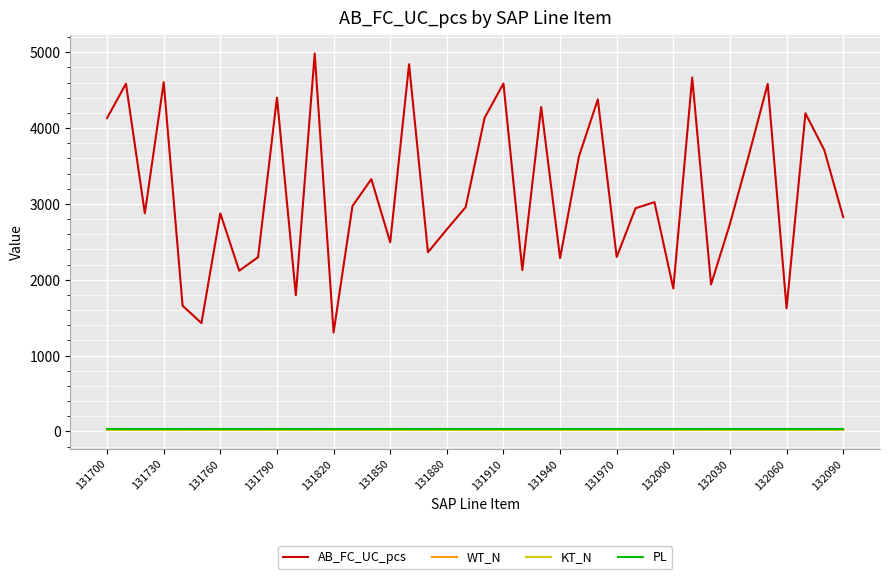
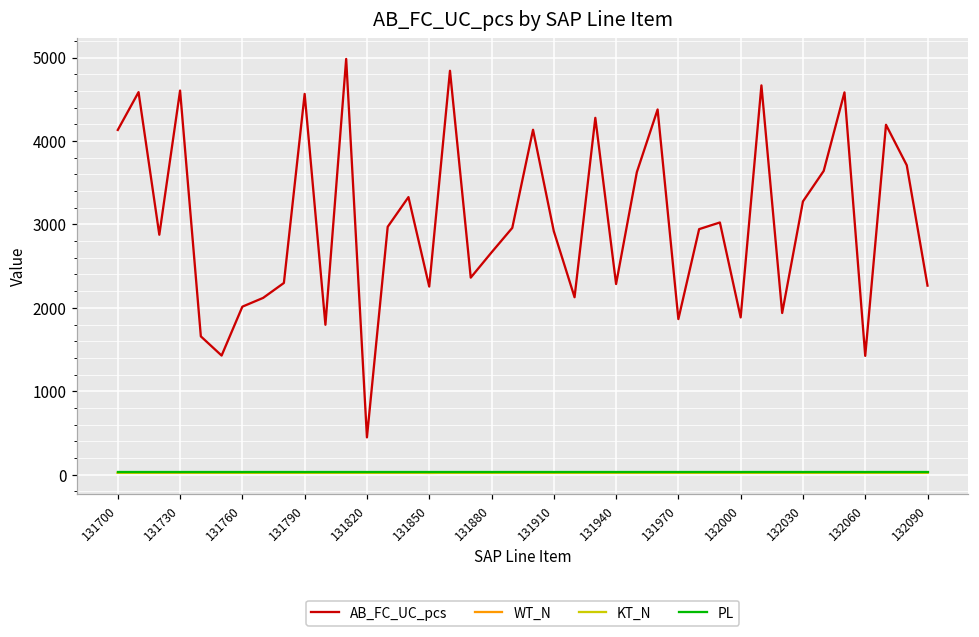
AB_FC_UC_pcs, 131760: 2900 -> 2000
AB_FC_UC_pcs, 131790: 4400 -> 4600
AB_FC_UC_pcs, 131820: 1300 -> 400
AB_FC_UC_pcs, 131850: 2500 -> 2300
AB_FC_UC_pcs, 131910: 4600 -> 2900
AB_FC_UC_pcs, 131970: 2300 -> 1900
AB_FC_UC_pcs, 132030: 2700 -> 3300
AB_FC_UC_pcs, 132060: 1600 -> 1400
AB_FC_UC_pcs, 132090: 2800 -> 2300
